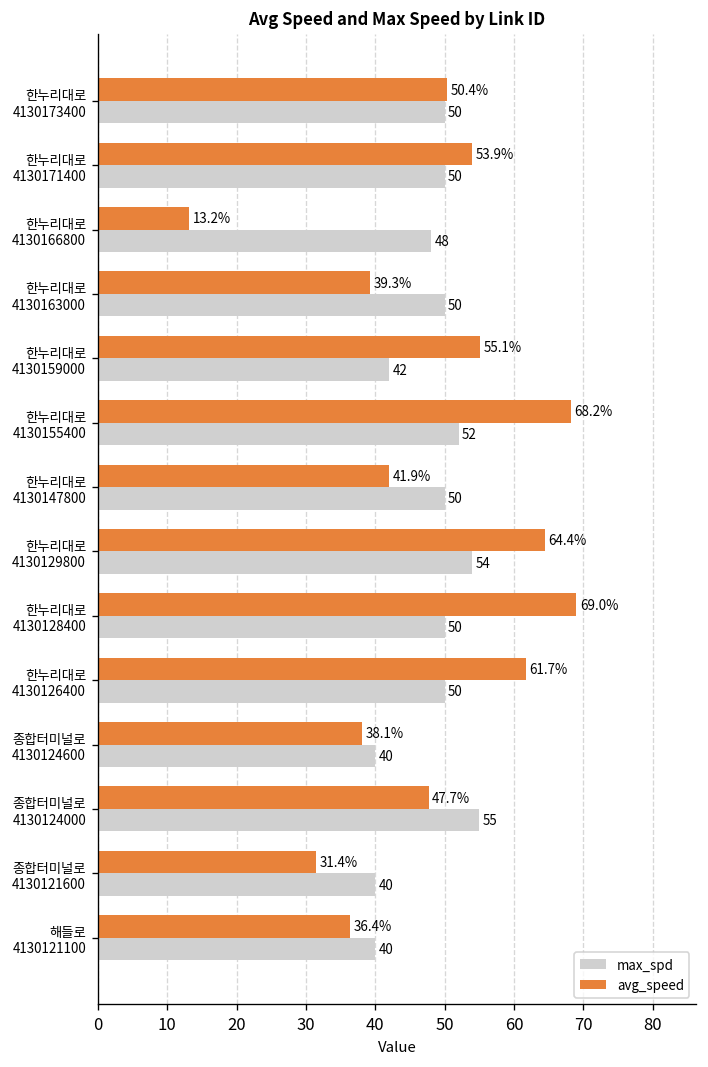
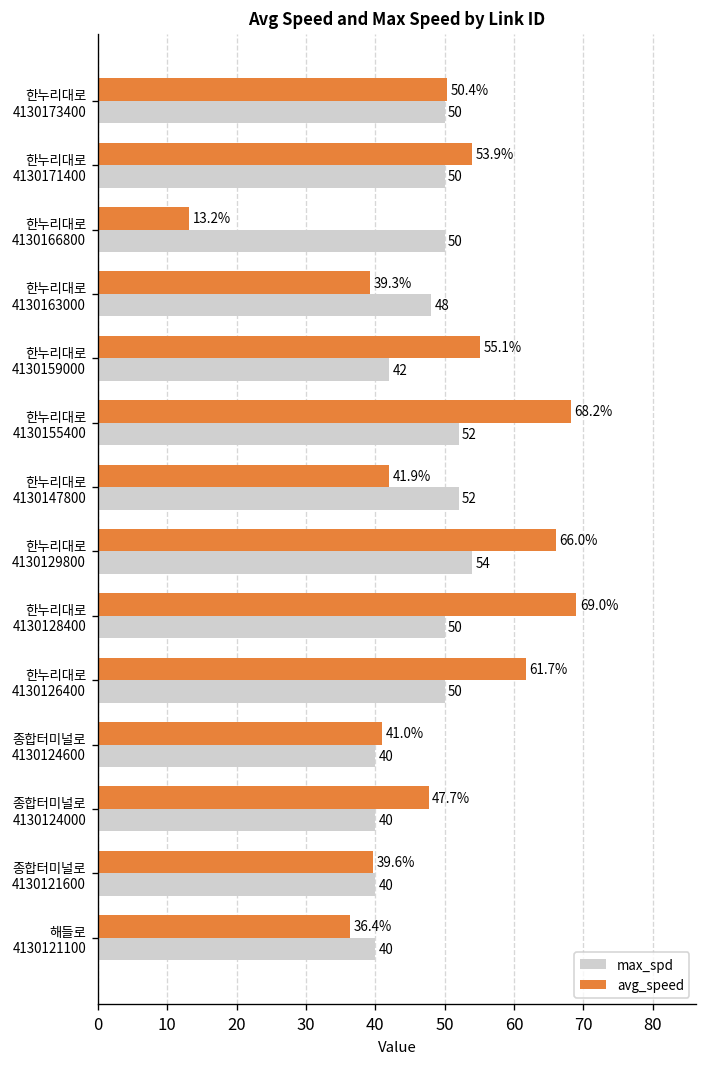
max_spd, 한누리대로 4130166800: 48 -> 50
max_spd, 한누리대로 4130163000: 50 -> 48
max_spd, 한누리대로 4130147800: 50 -> 52
avg_speed, 한누리대로 4130129800: 64.4% -> 66.0%
avg_speed, 종합터미널로 4130124600: 38.1% -> 41.0%
max_spd, 종합터미널로 4130124000: 55 -> 40
avg_speed, 종합터미널로 4130121600: 31.4% -> 39.6%
